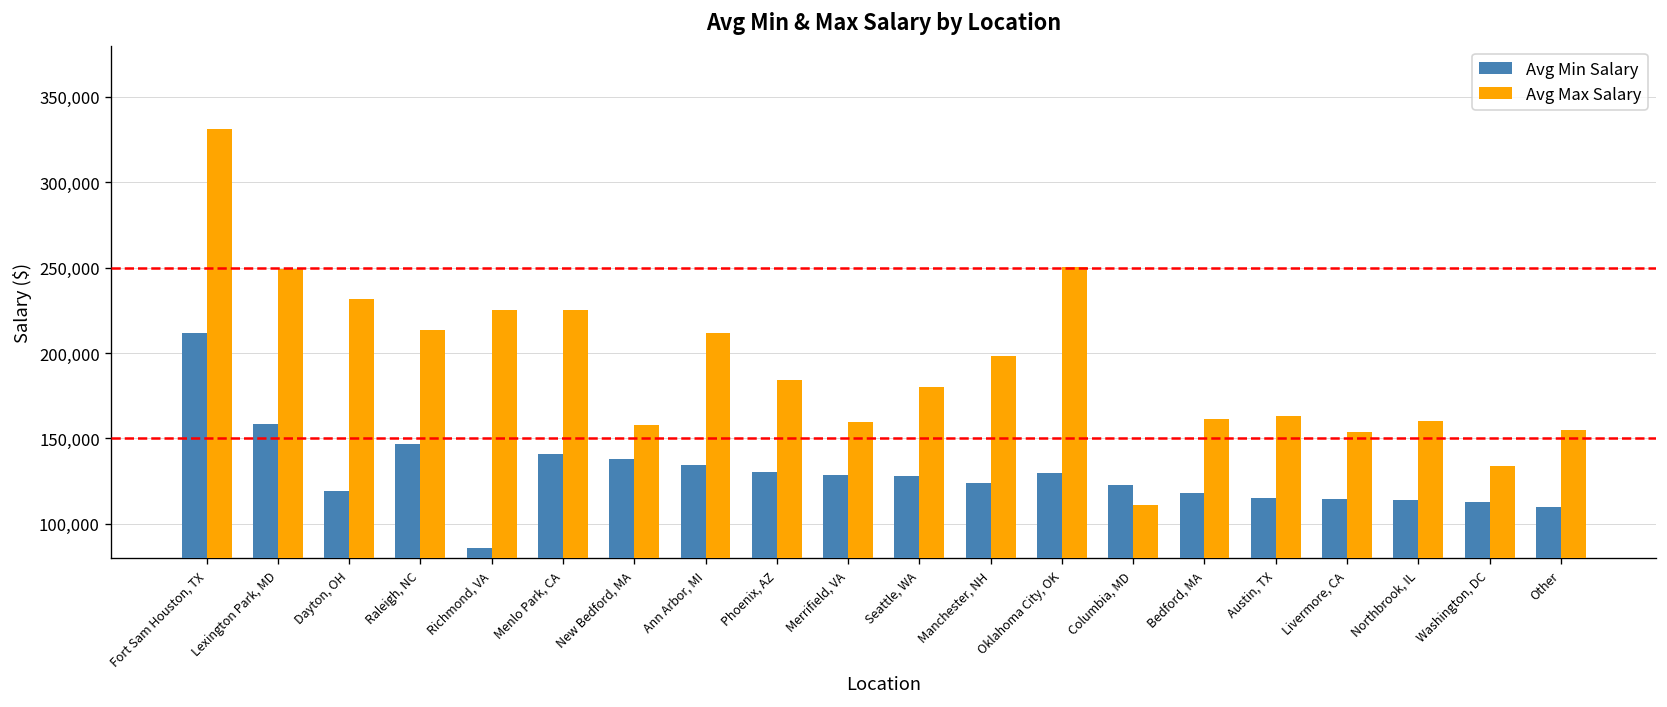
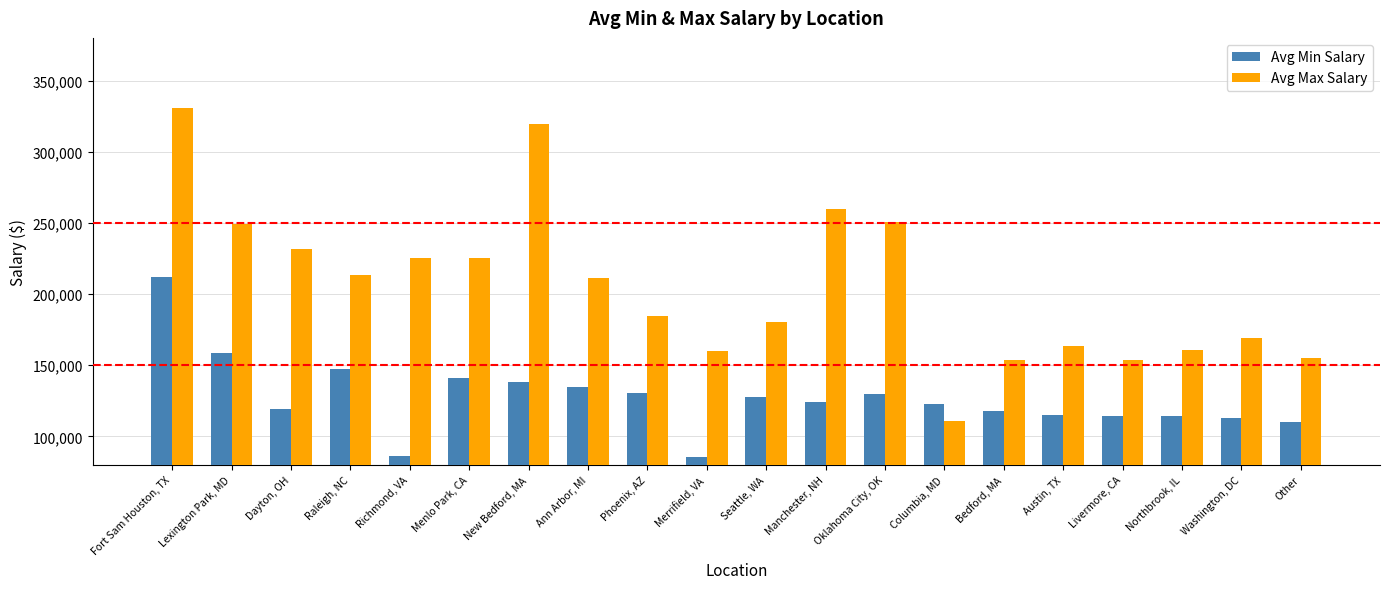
Avg Max Salary, New Bedford, MA: 158,000 -> 319,000
Avg Min Salary, Merrifield, VA: 129,000 -> 86,000
Avg Max Salary, Manchester, NH: 198,000 -> 259,000
Avg Max Salary, Bedford, MA: 161,000 -> 153,000
Avg Max Salary, Washington, DC: 134,000 -> 169,000
